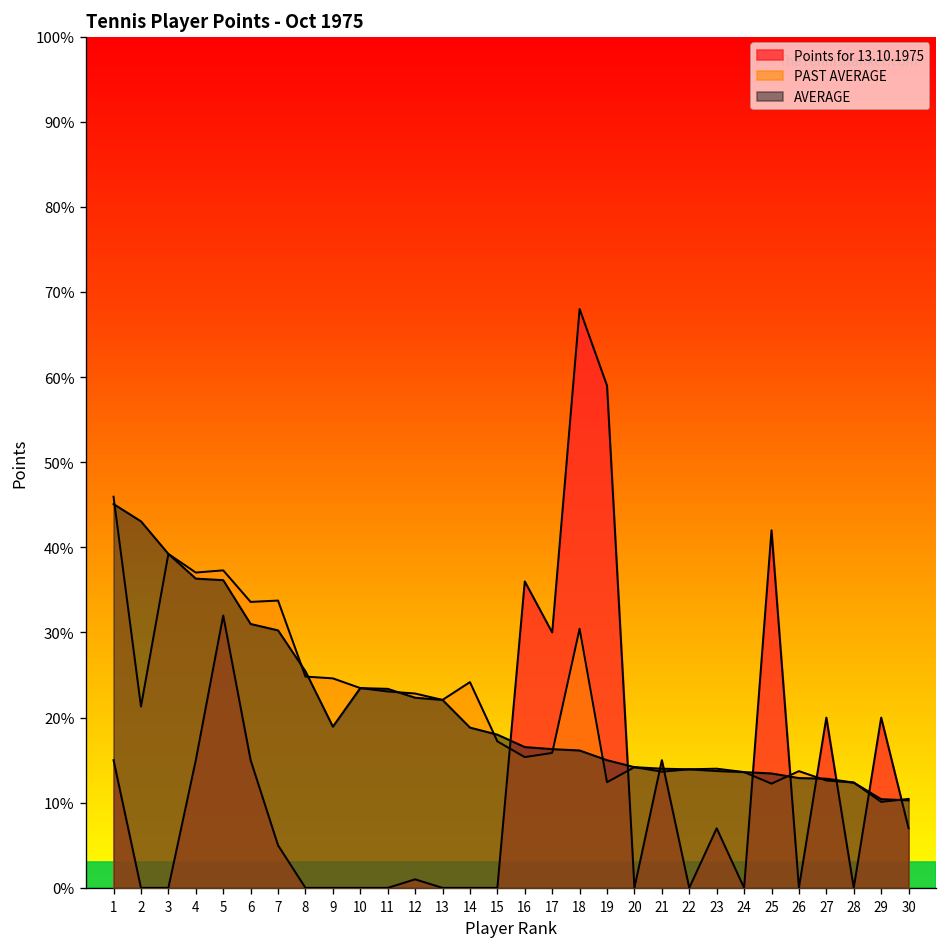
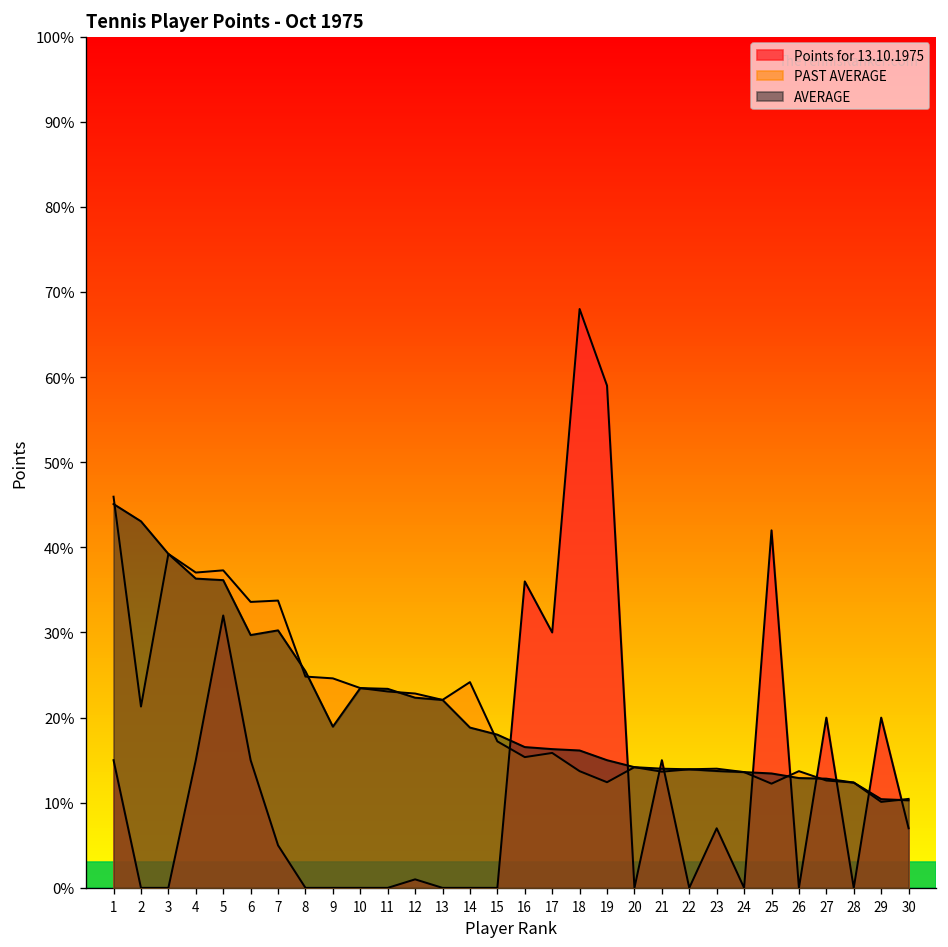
AVERAGE, 6: 31% -> 30%
PAST AVERAGE, 18: 30% -> 14%
